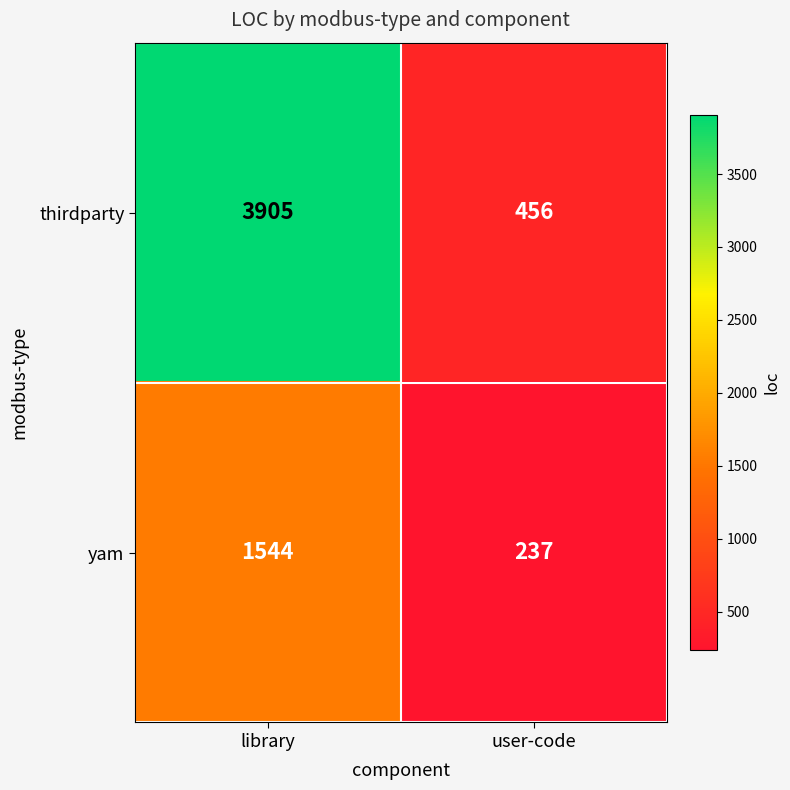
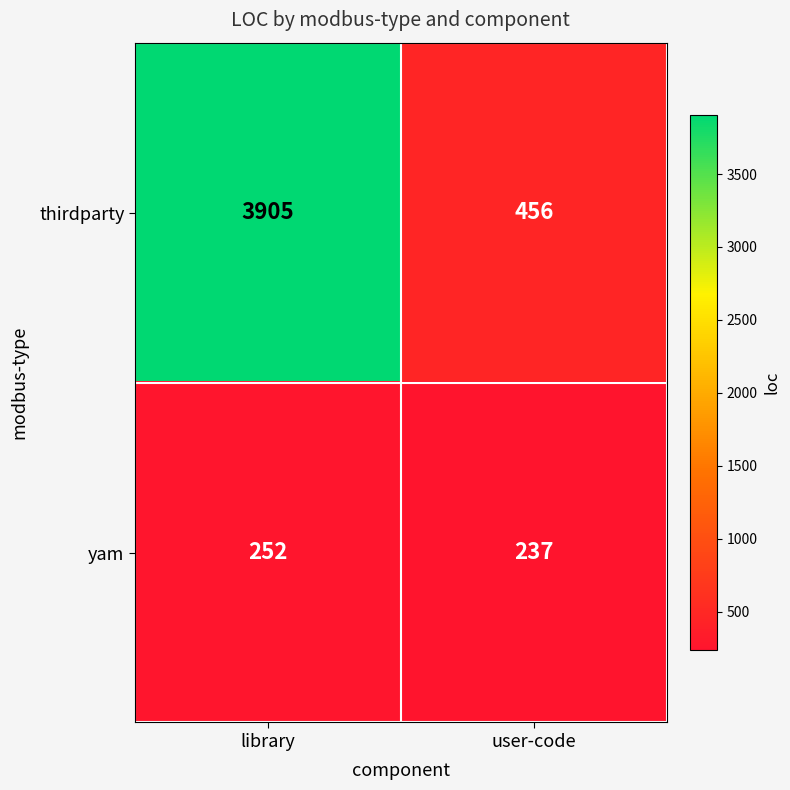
yam, library: 1544 -> 252
